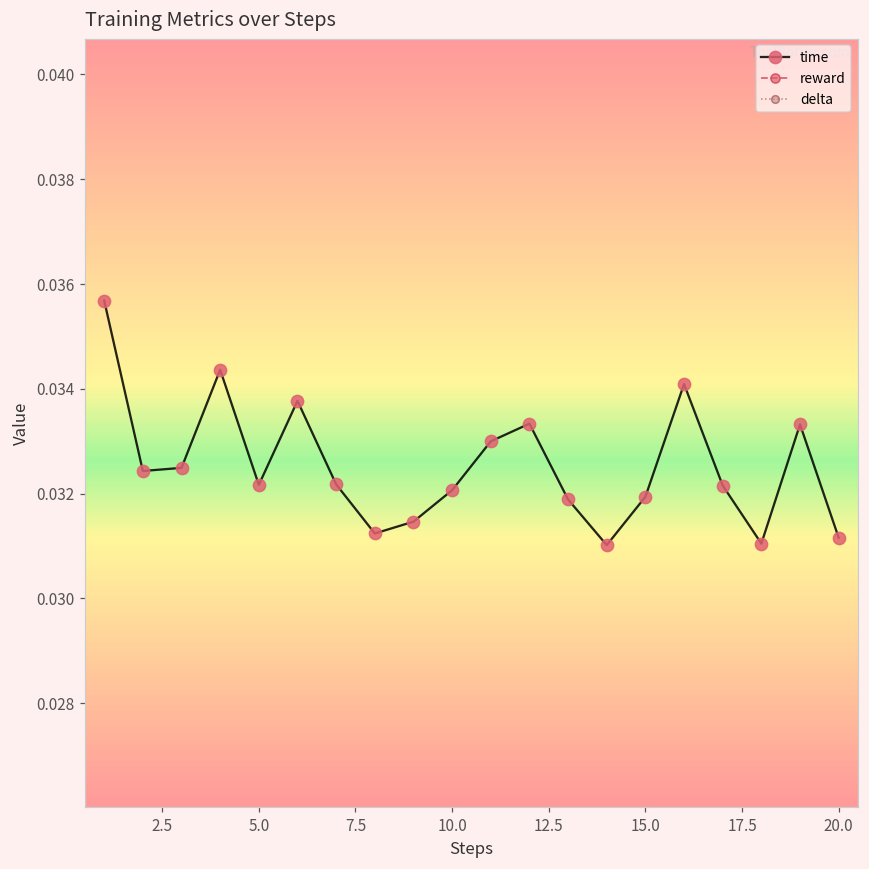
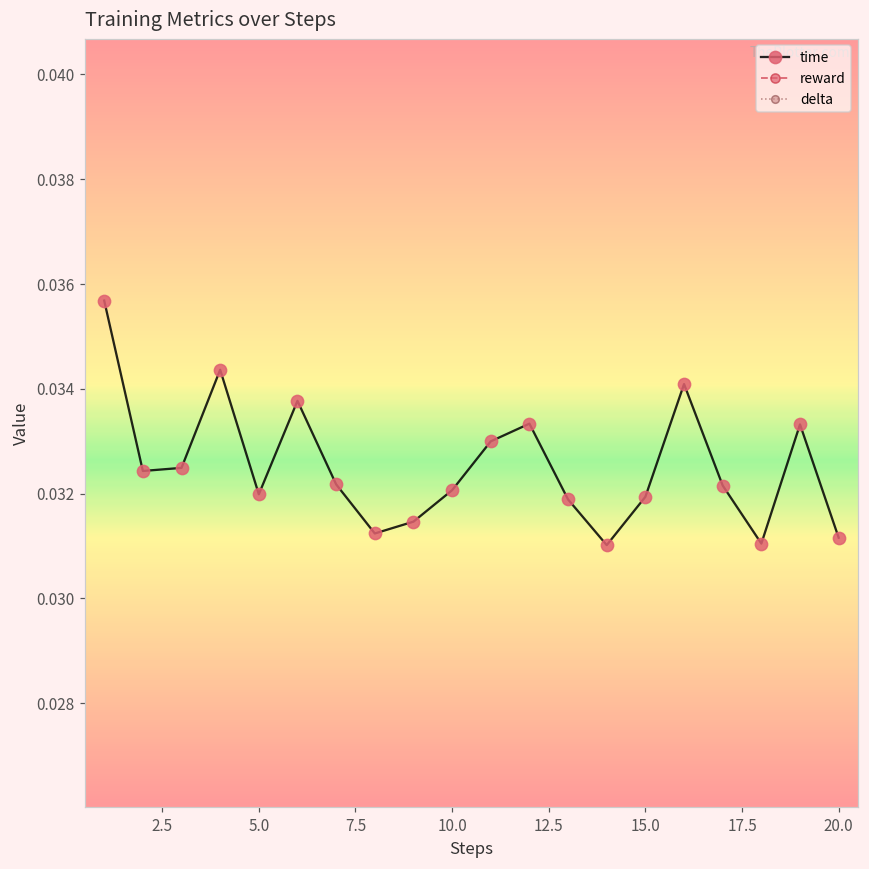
time, 5.0: 0.0322 -> 0.0320
